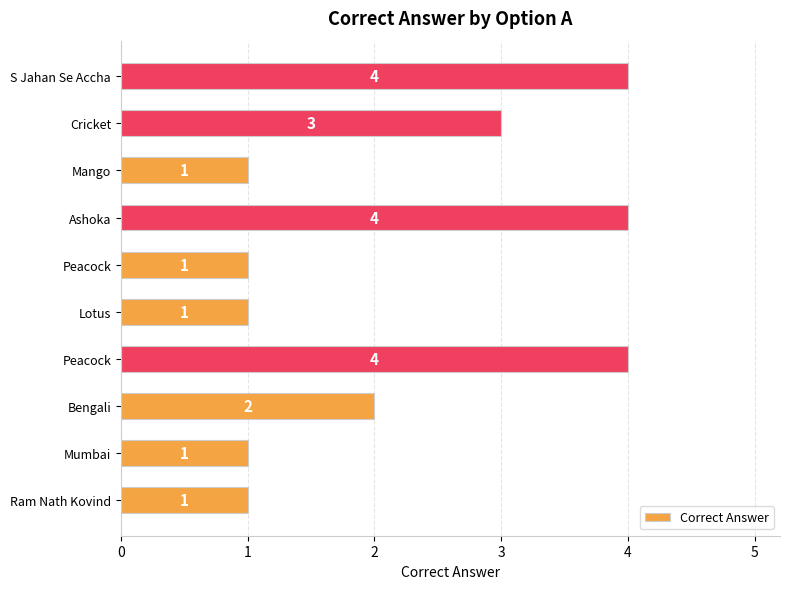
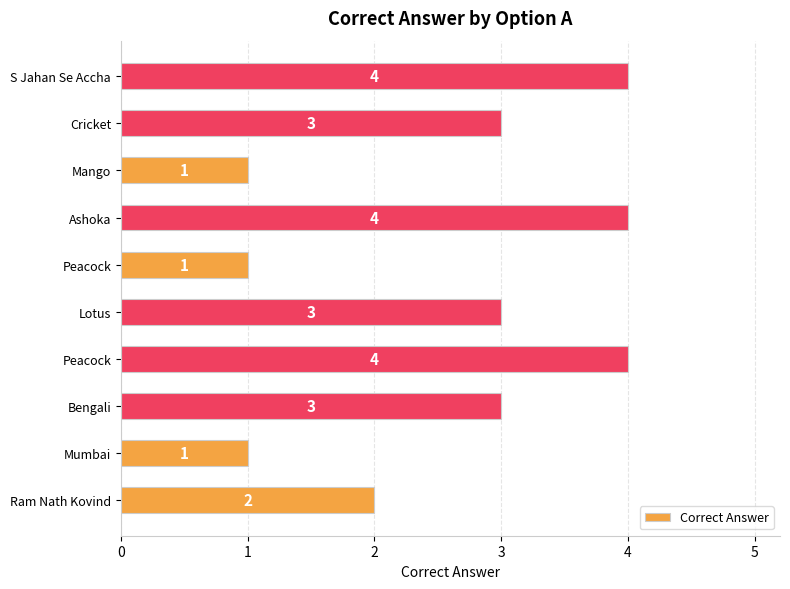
Lotus: 1 -> 3
Bengali: 2 -> 3
Ram Nath Kovind: 1 -> 2
